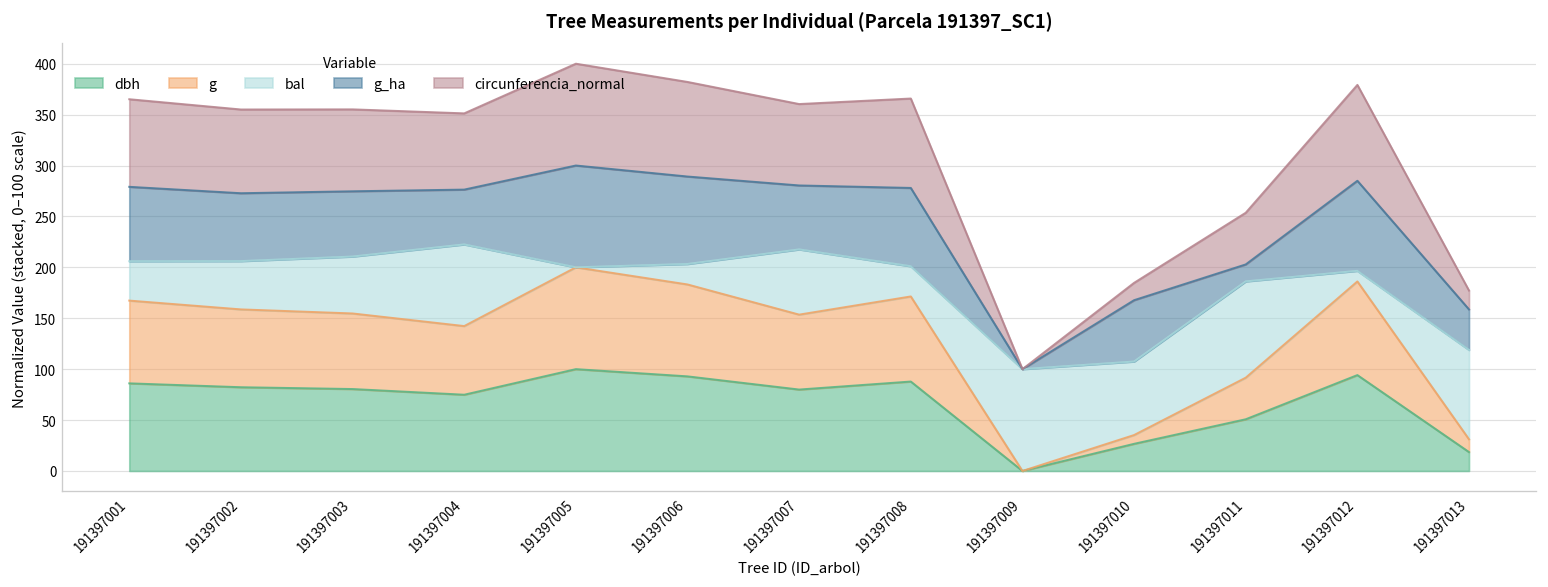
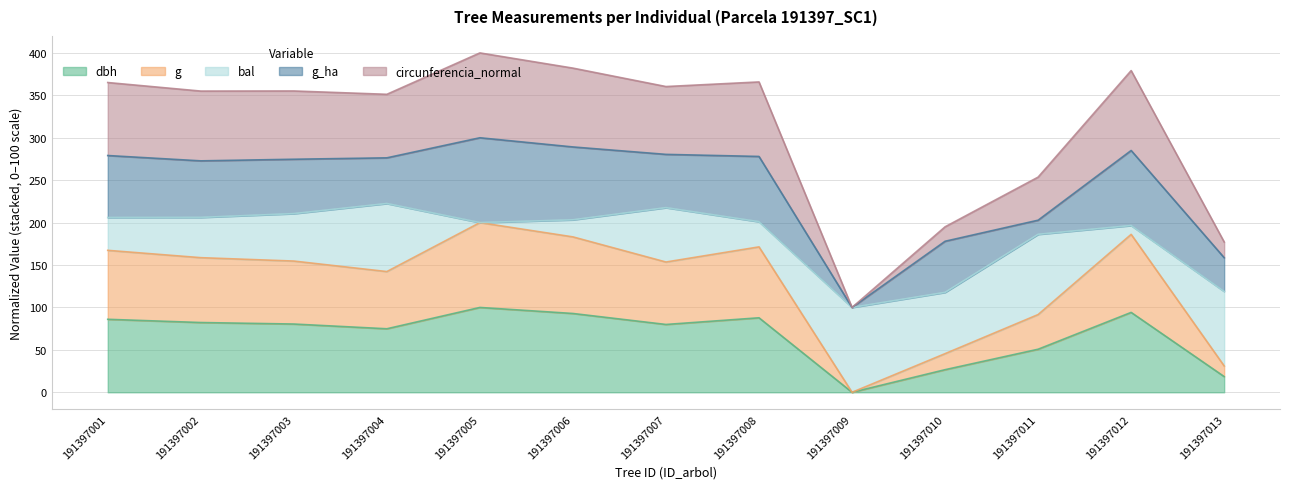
g, 191397010: 10 -> 20
